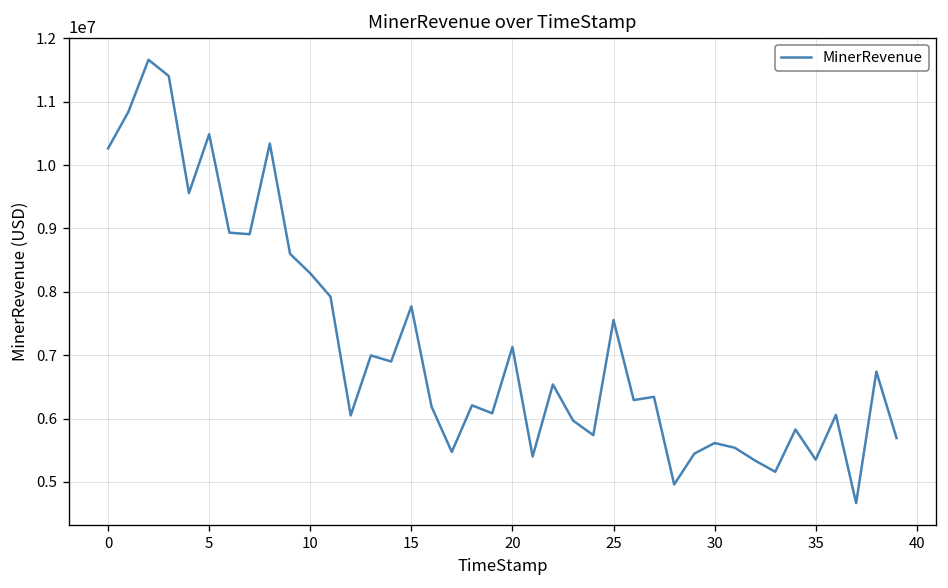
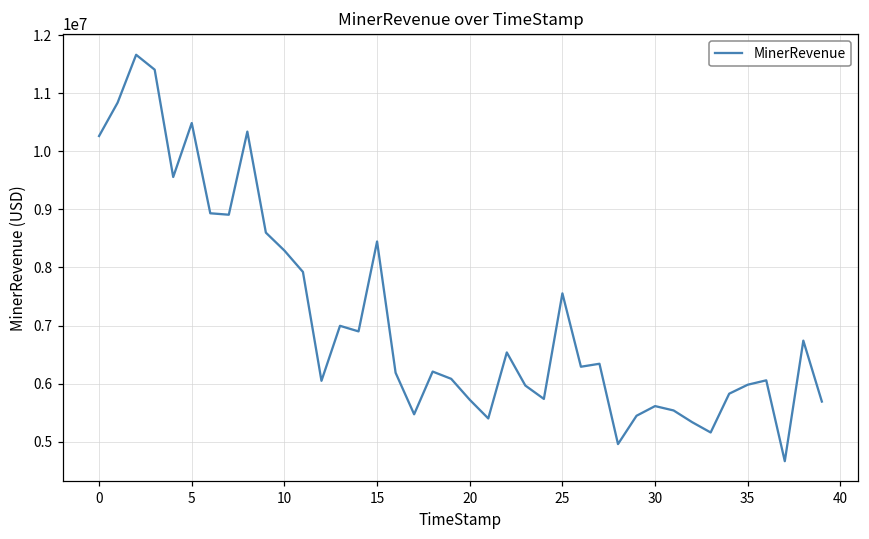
15: 7800000 -> 8400000
20: 7100000 -> 5700000
35: 5400000 -> 6000000
